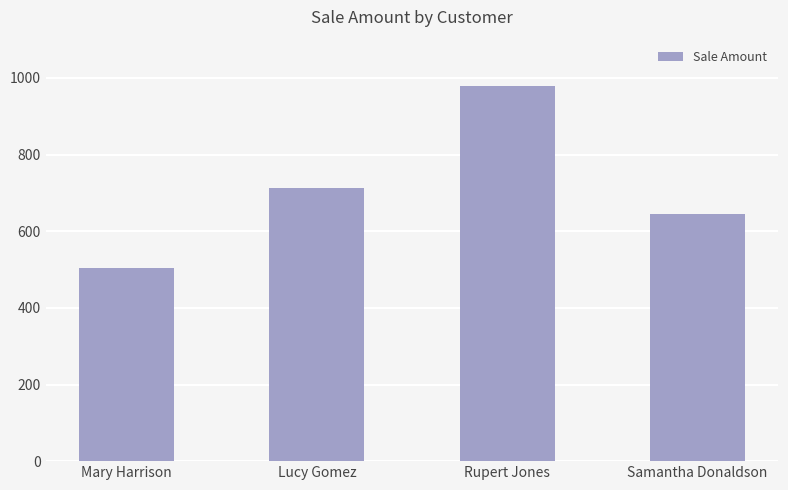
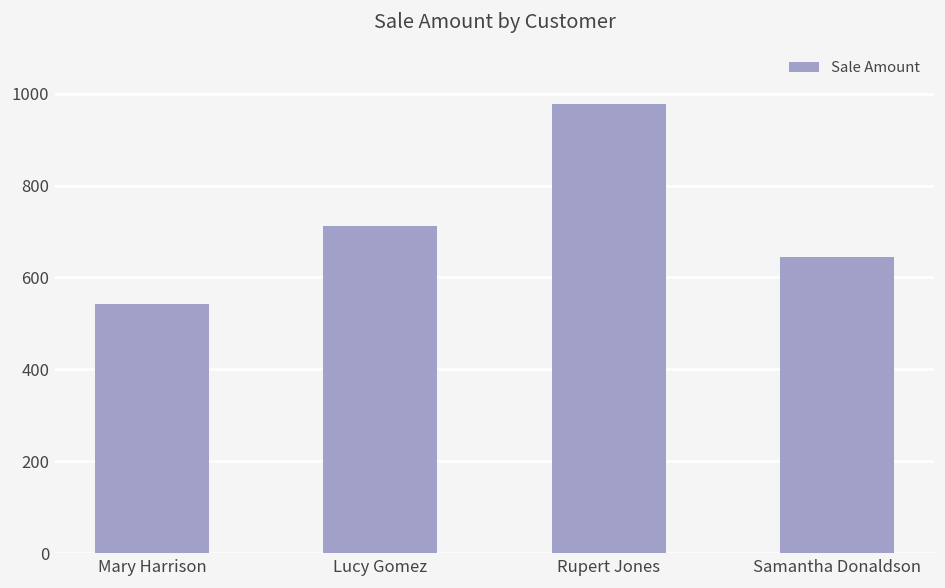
Mary Harrison: 500 -> 540
